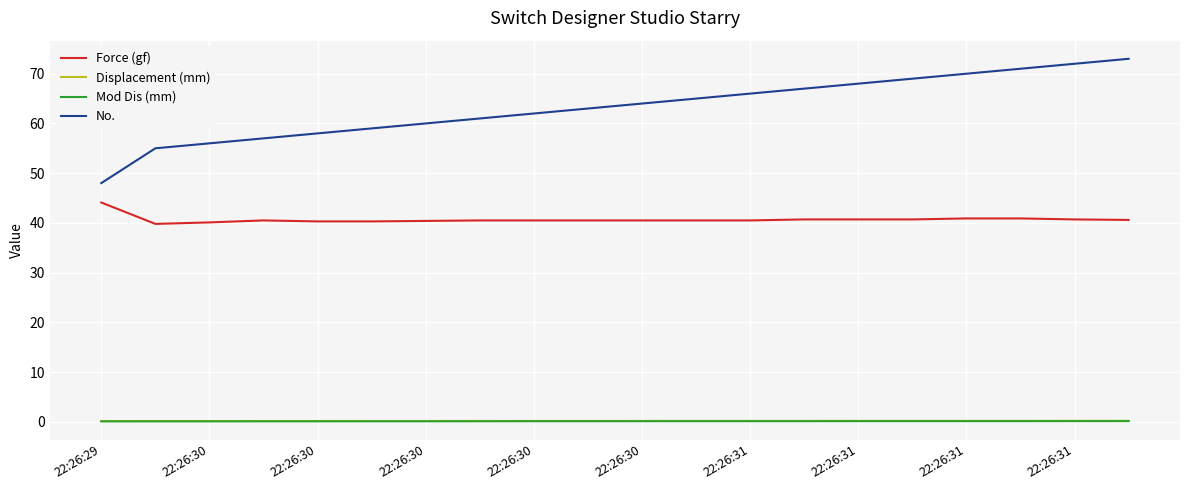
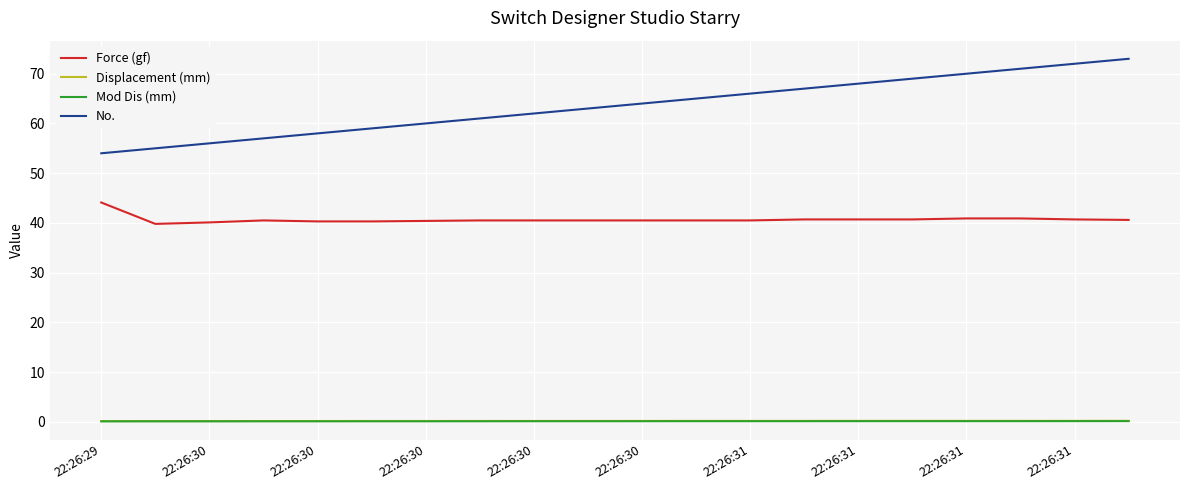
No., 22:26:29: 48 -> 54
